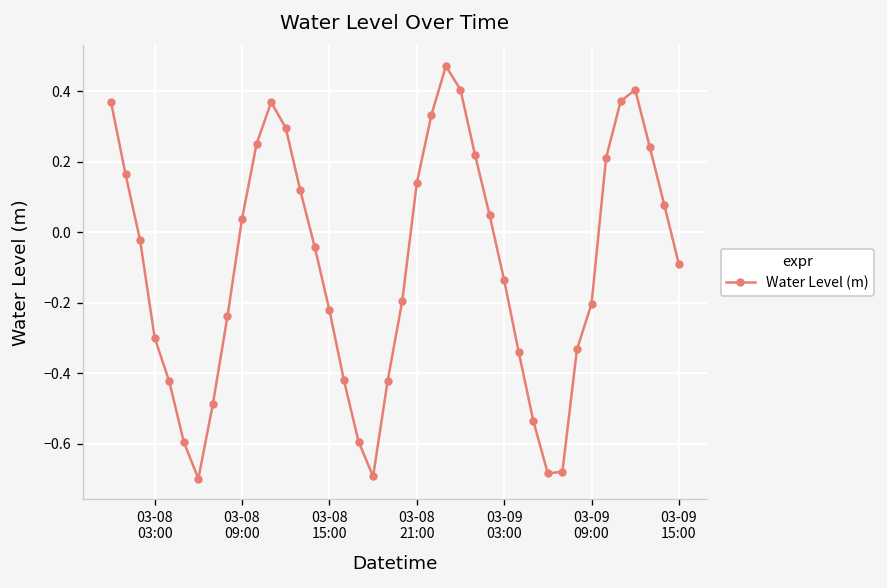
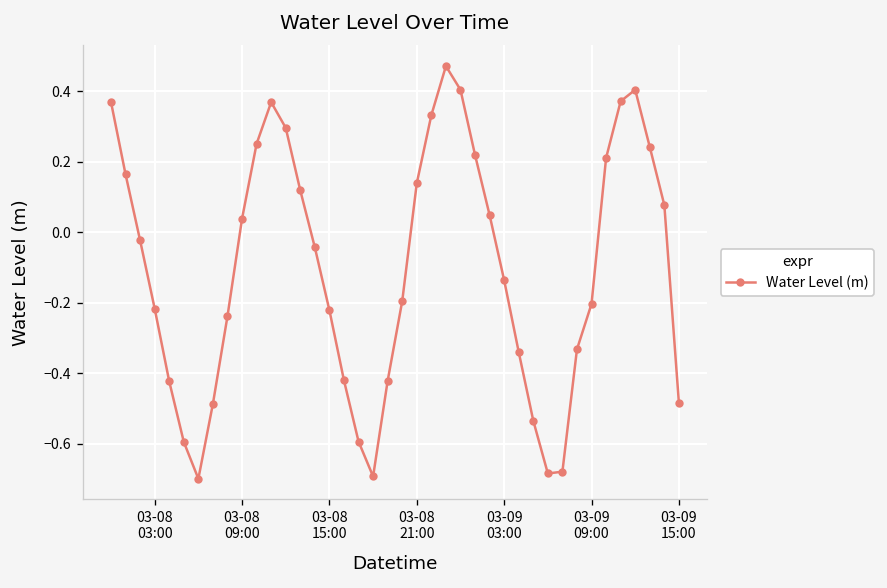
03-08 03:00: -0.30 -> -0.22
03-09 15:00: -0.09 -> -0.48
